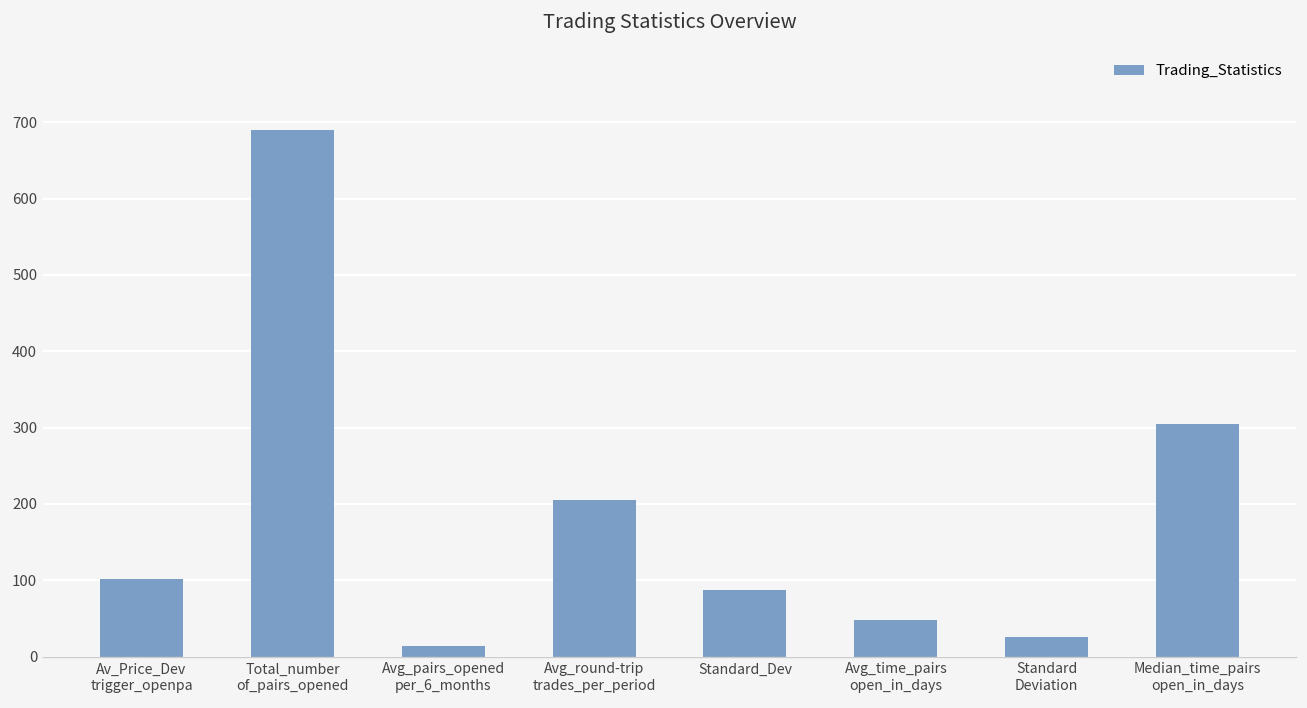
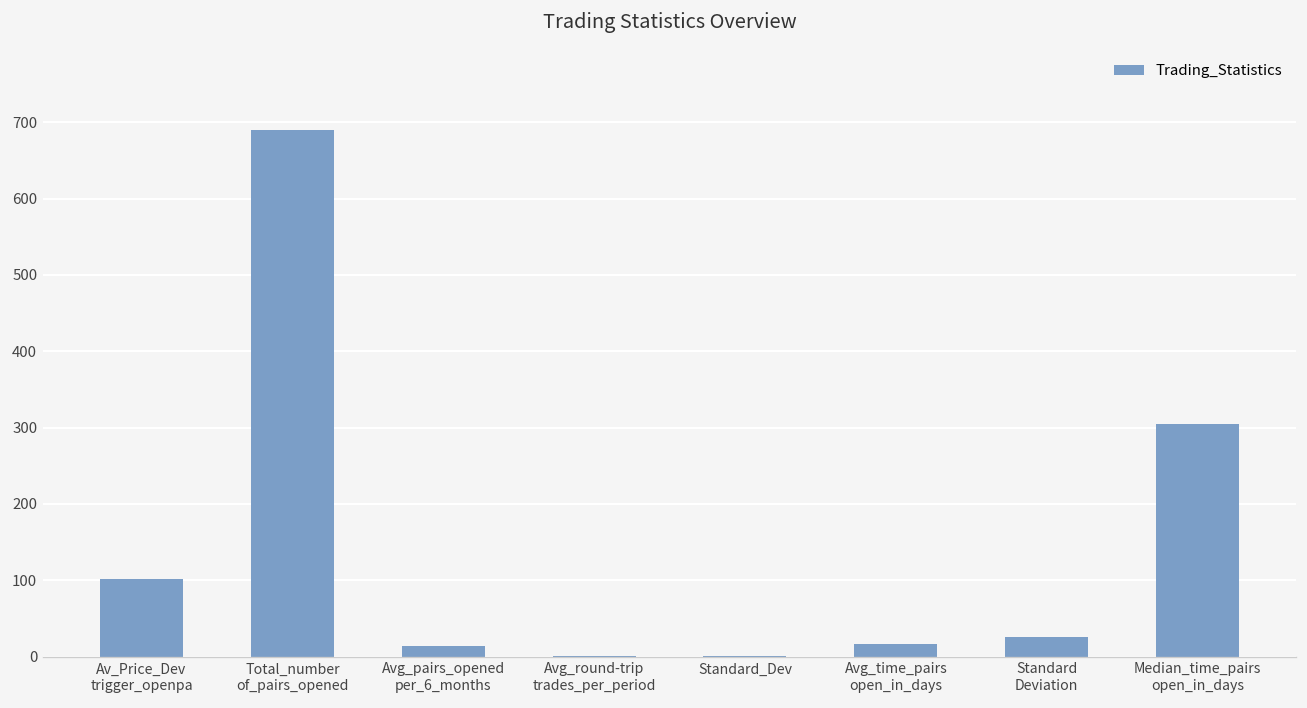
Avg_round-trip trades_per_period: 210 -> 0
Standard_Dev: 90 -> 0
Avg_time_pairs open_in_days: 50 -> 20
